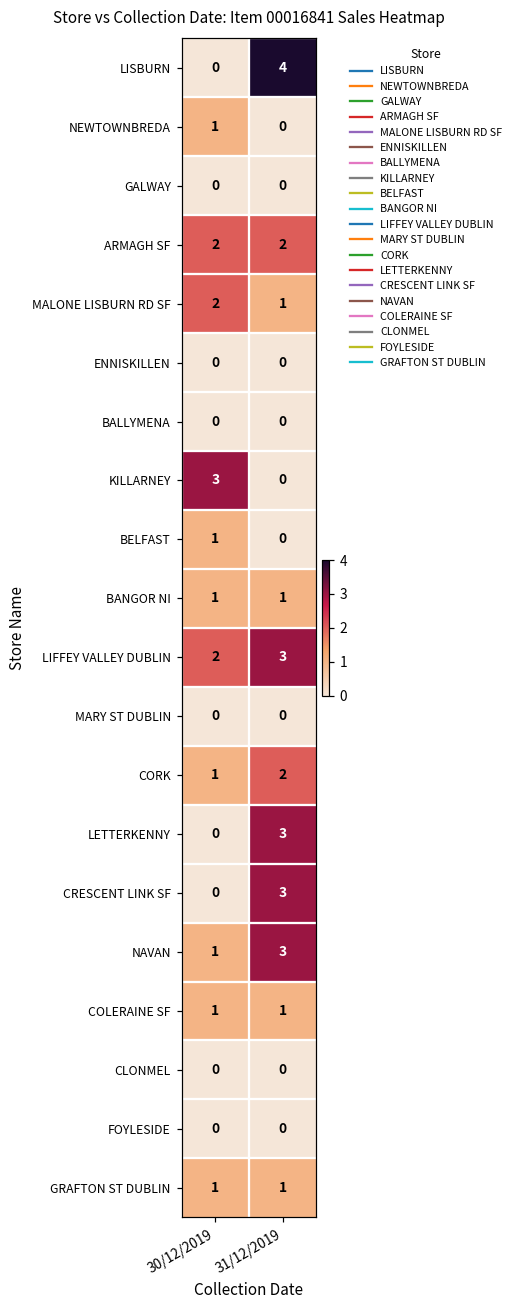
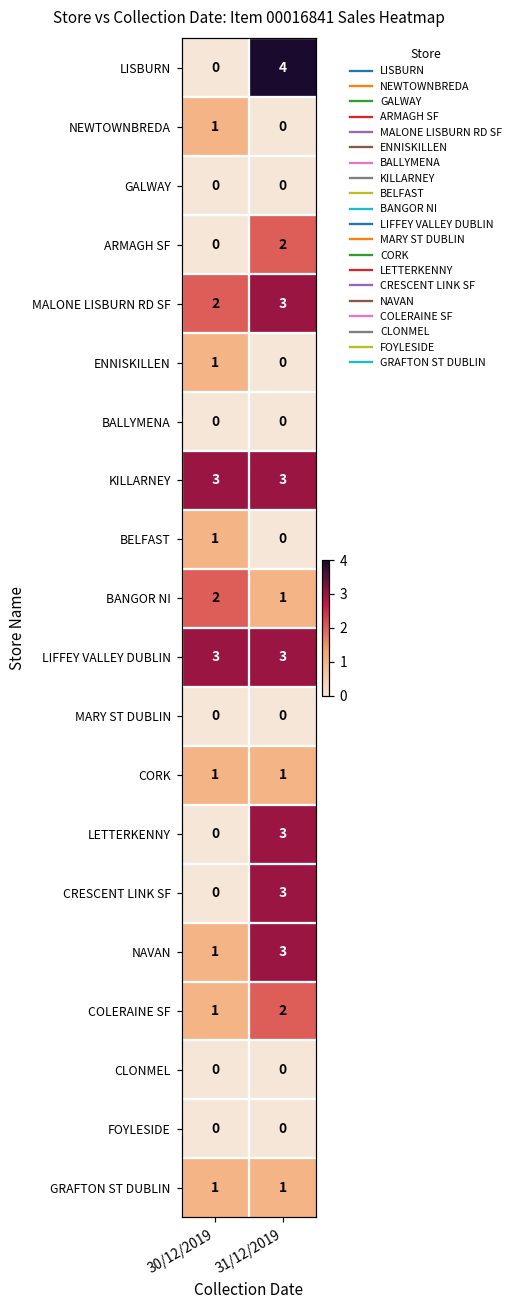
ARMAGH SF, 30/12/2019: 2 -> 0
MALONE LISBURN RD SF, 31/12/2019: 1 -> 3
ENNISKILLEN, 30/12/2019: 0 -> 1
KILLARNEY, 31/12/2019: 0 -> 3
BANGOR NI, 30/12/2019: 1 -> 2
LIFFEY VALLEY DUBLIN, 30/12/2019: 2 -> 3
CORK, 31/12/2019: 2 -> 1
COLERAINE SF, 31/12/2019: 1 -> 2
